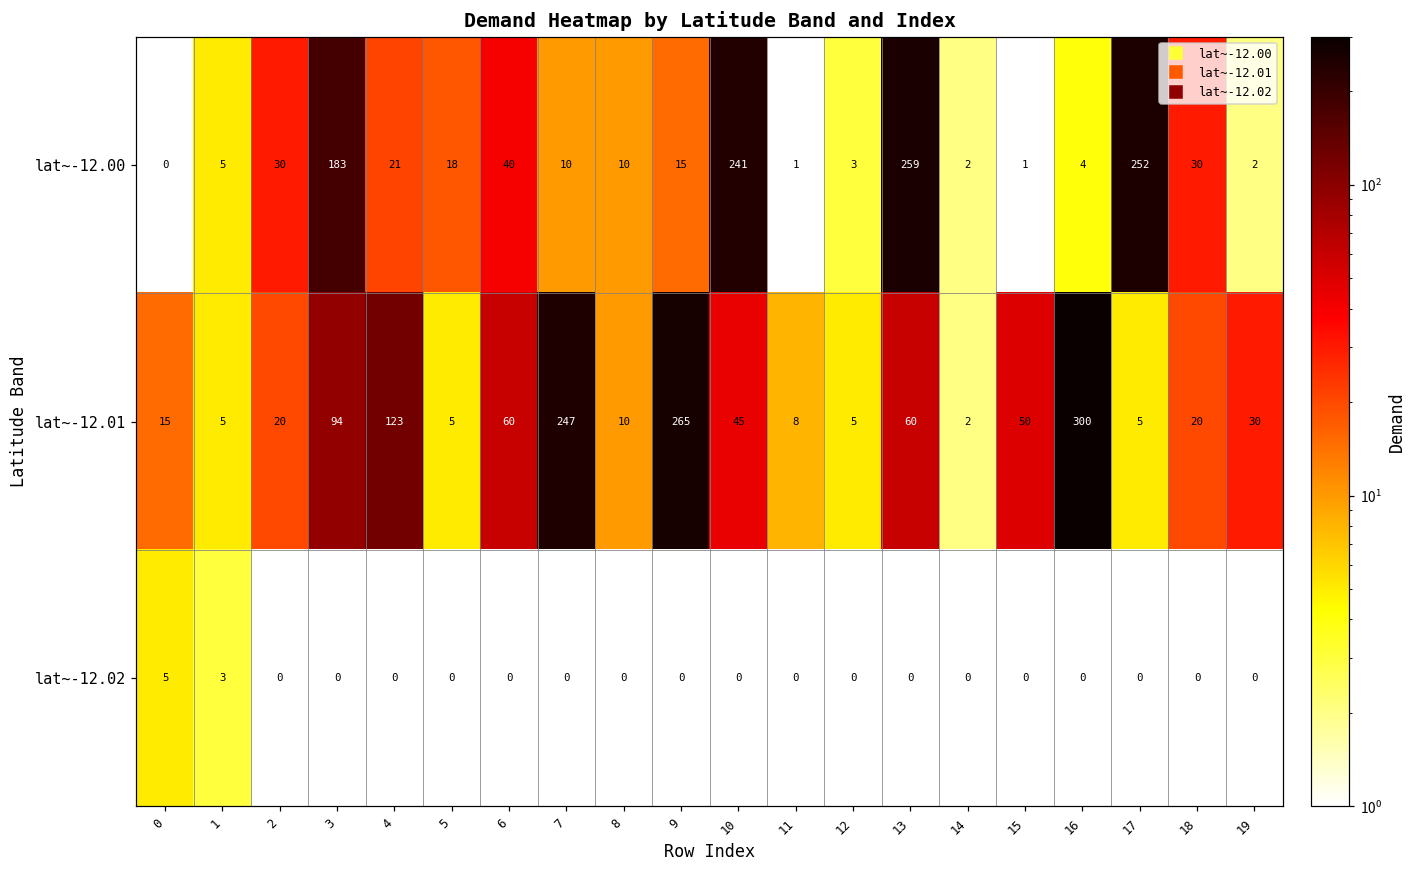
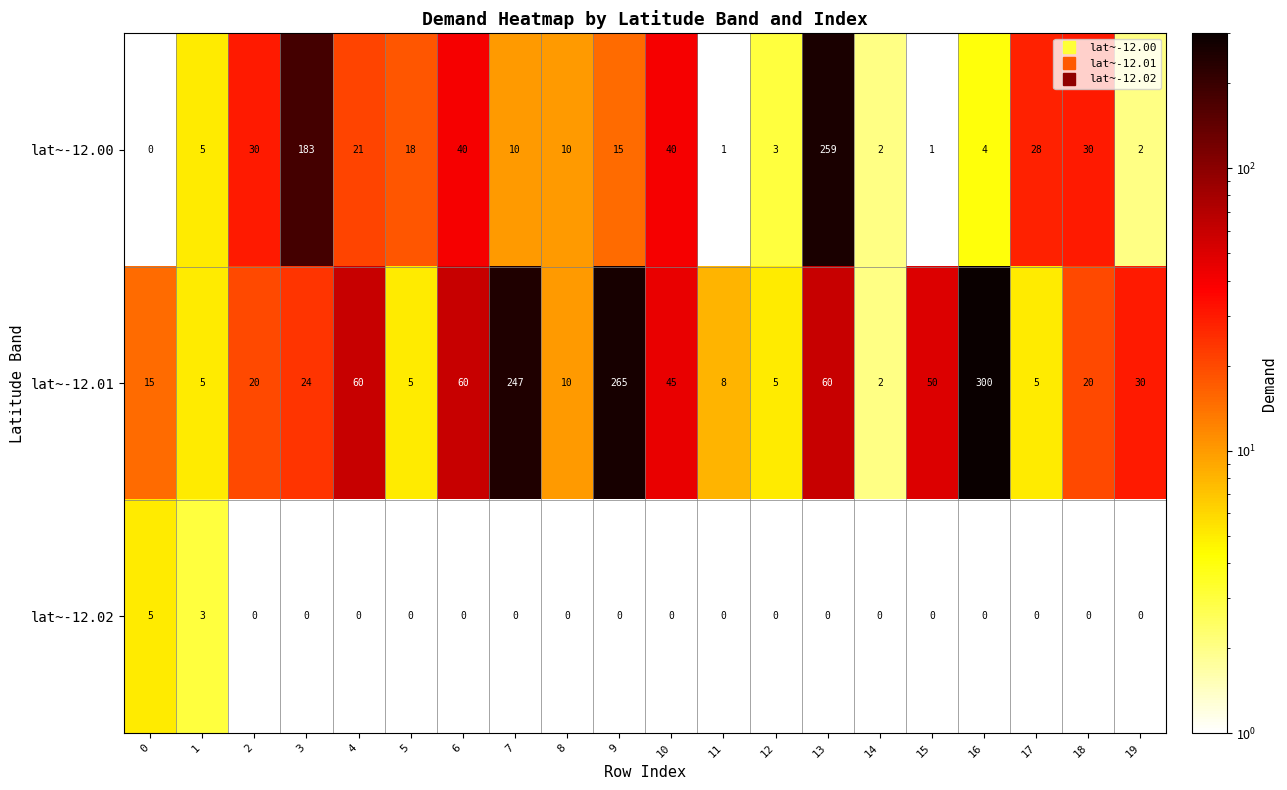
lat~-12.00, 10: 241 -> 40
lat~-12.00, 17: 252 -> 28
lat~-12.01, 3: 94 -> 24
lat~-12.01, 4: 123 -> 60
